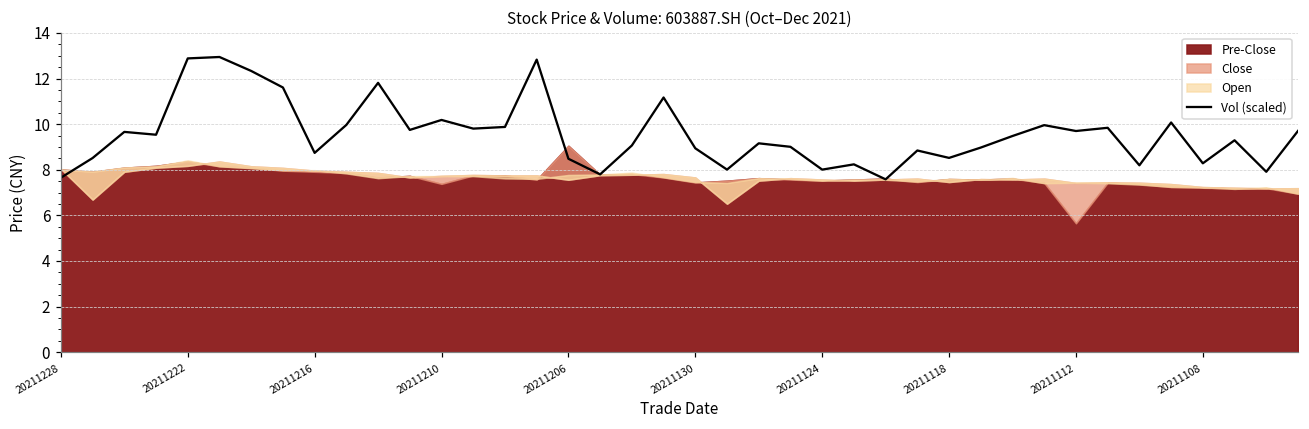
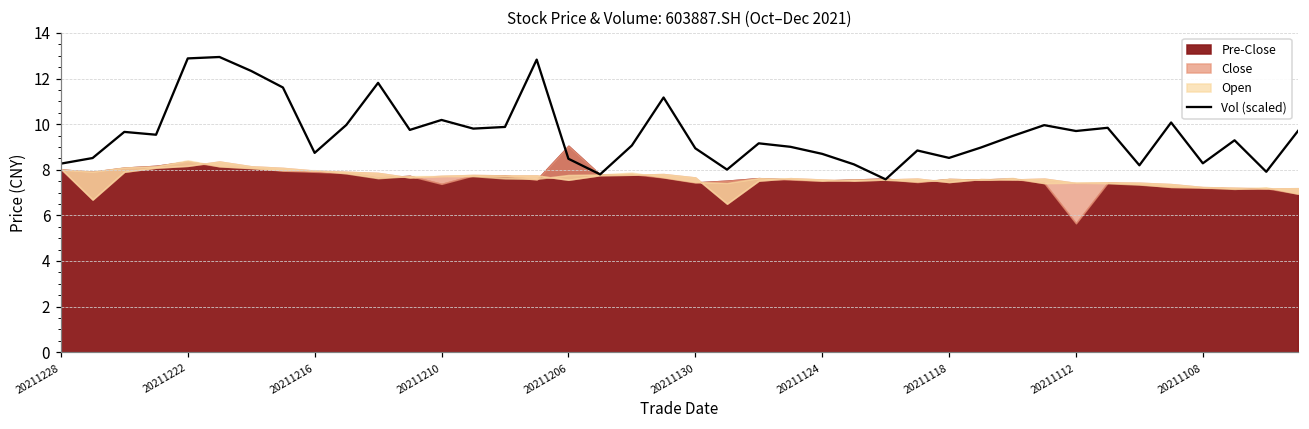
Vol (scaled), 20211228: 7.7 -> 8.3
Vol (scaled), 20211124: 8.0 -> 8.7
